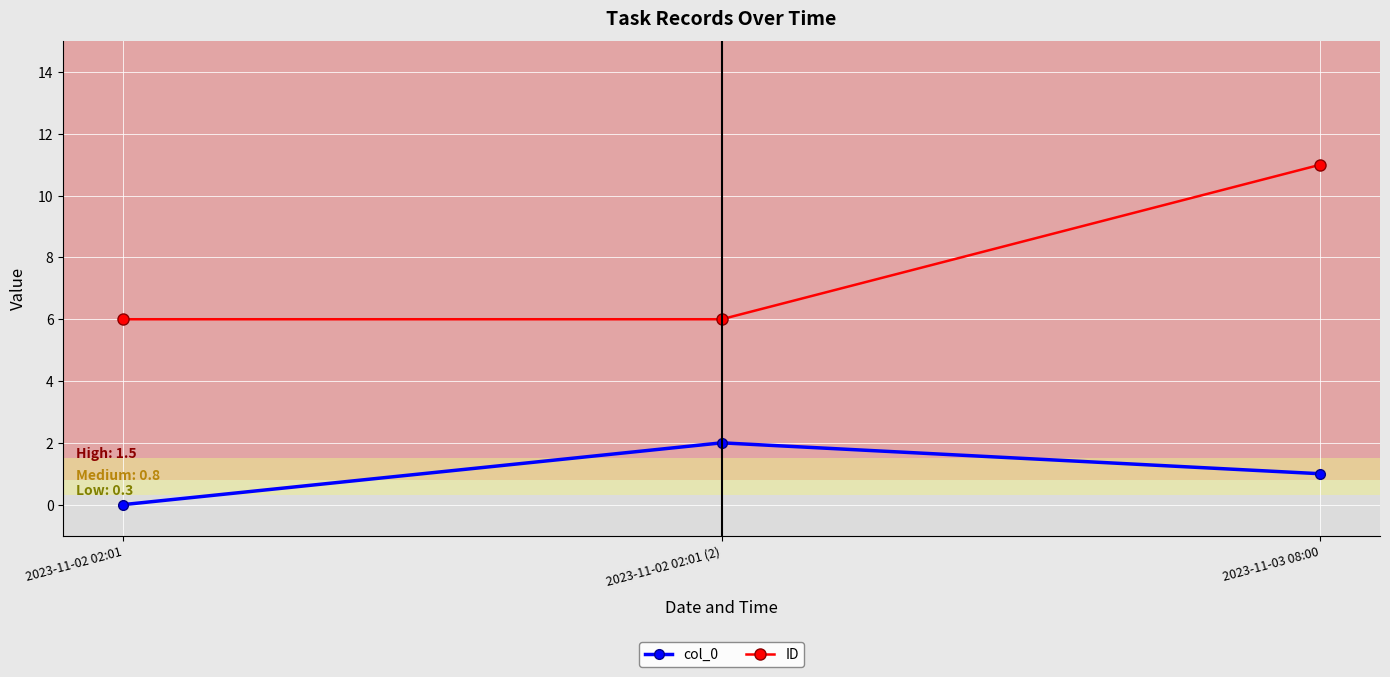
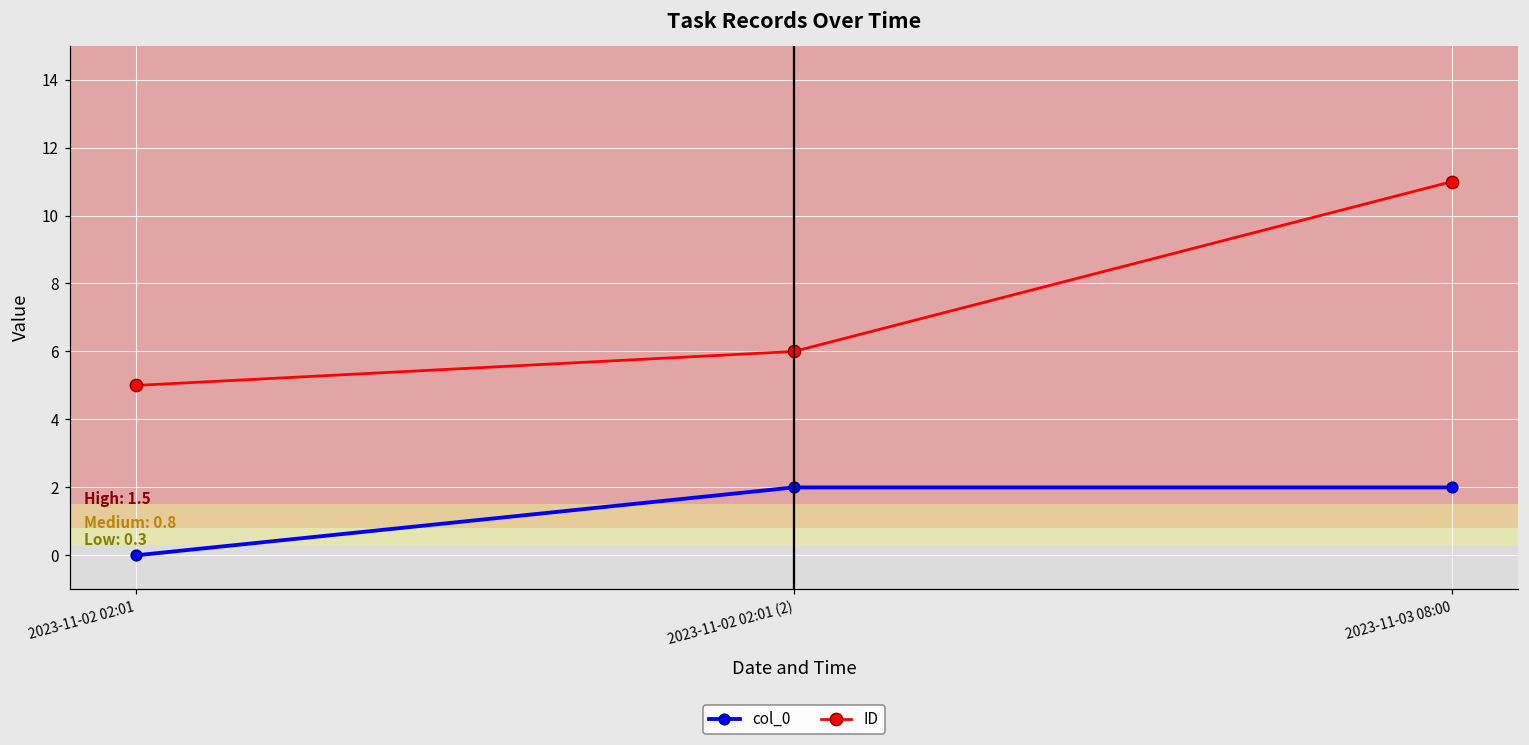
ID, 2023-11-02 02:01: 6 -> 5
col_0, 2023-11-03 08:00: 1 -> 2
